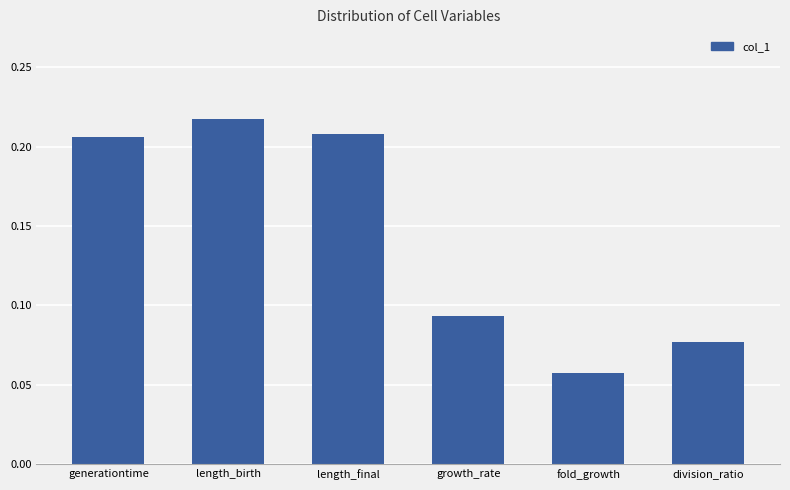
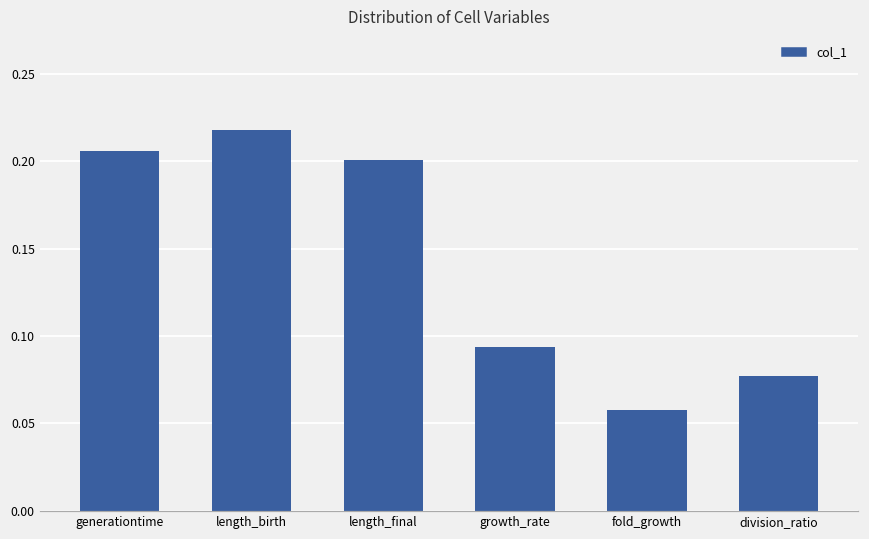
length_final: 0.208 -> 0.201
